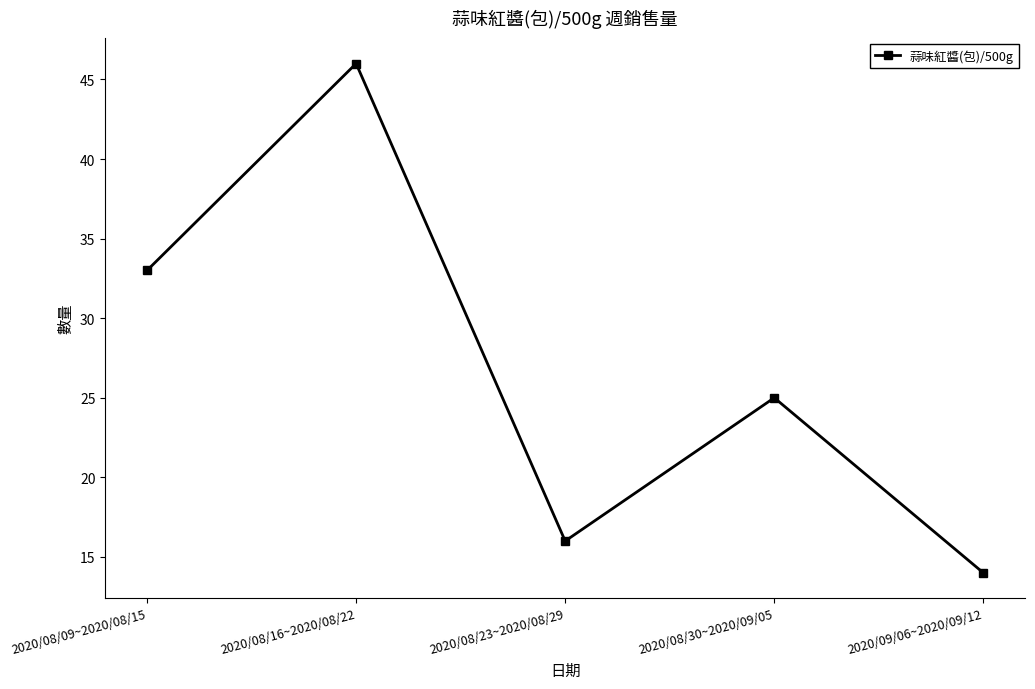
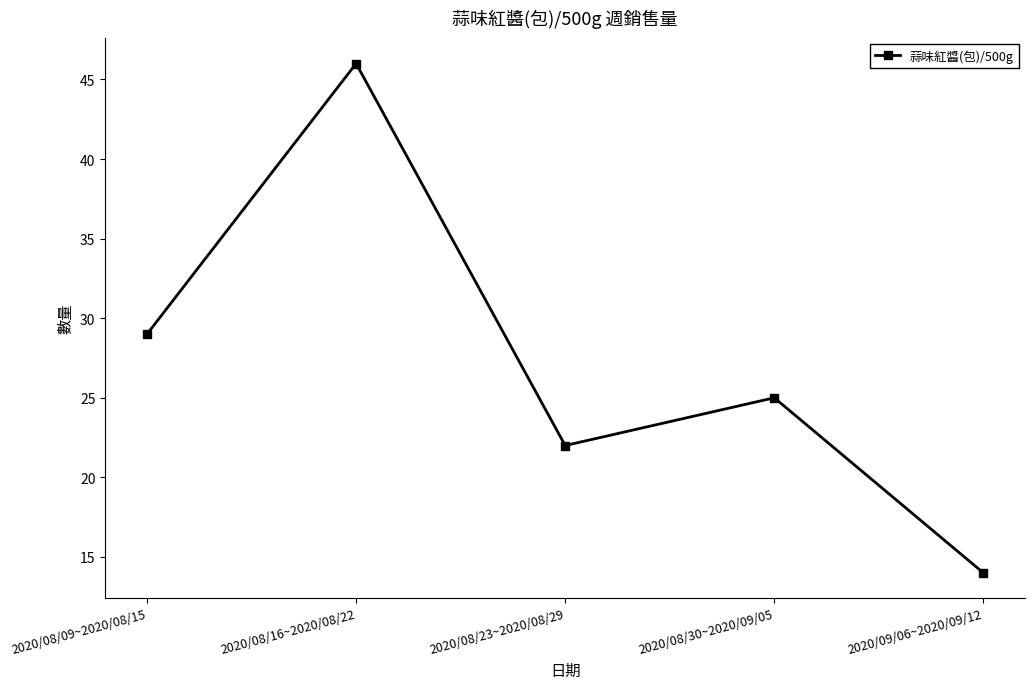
2020/08/09~2020/08/15: 33 -> 29
2020/08/23~2020/08/29: 16 -> 22
